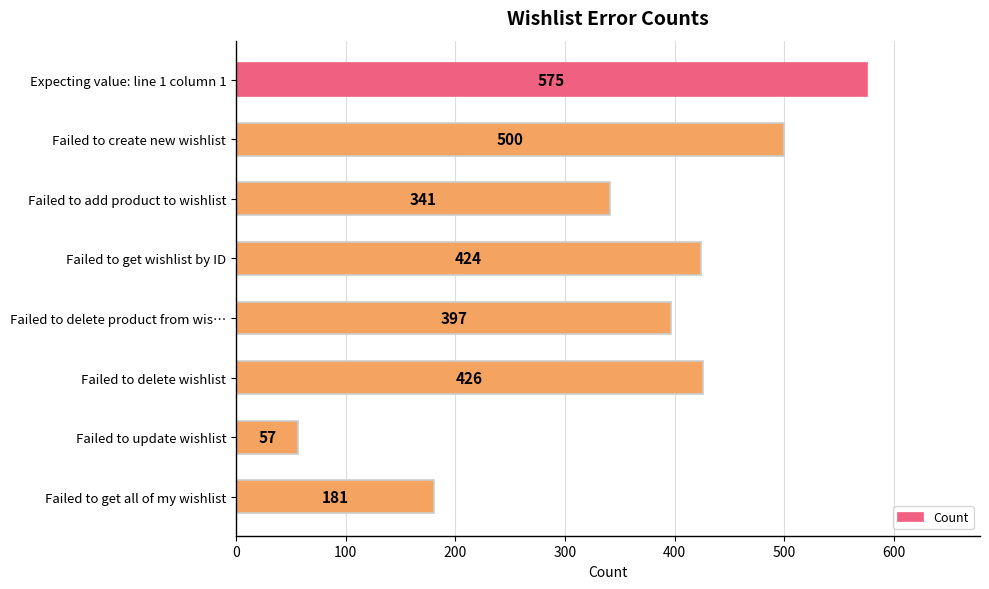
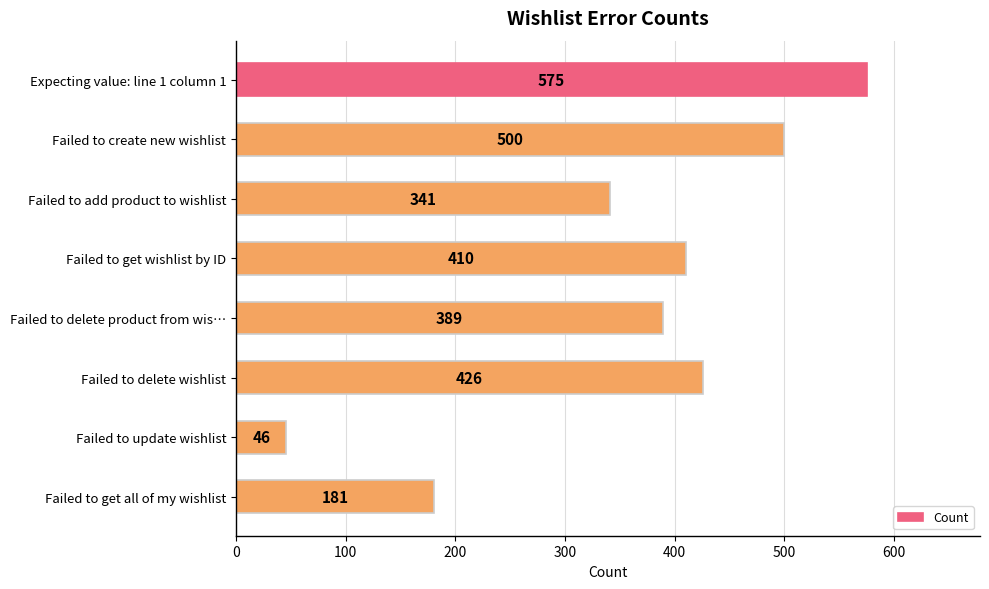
Failed to get wishlist by ID: 424 -> 410
Failed to delete product from wis…: 397 -> 389
Failed to update wishlist: 57 -> 46
